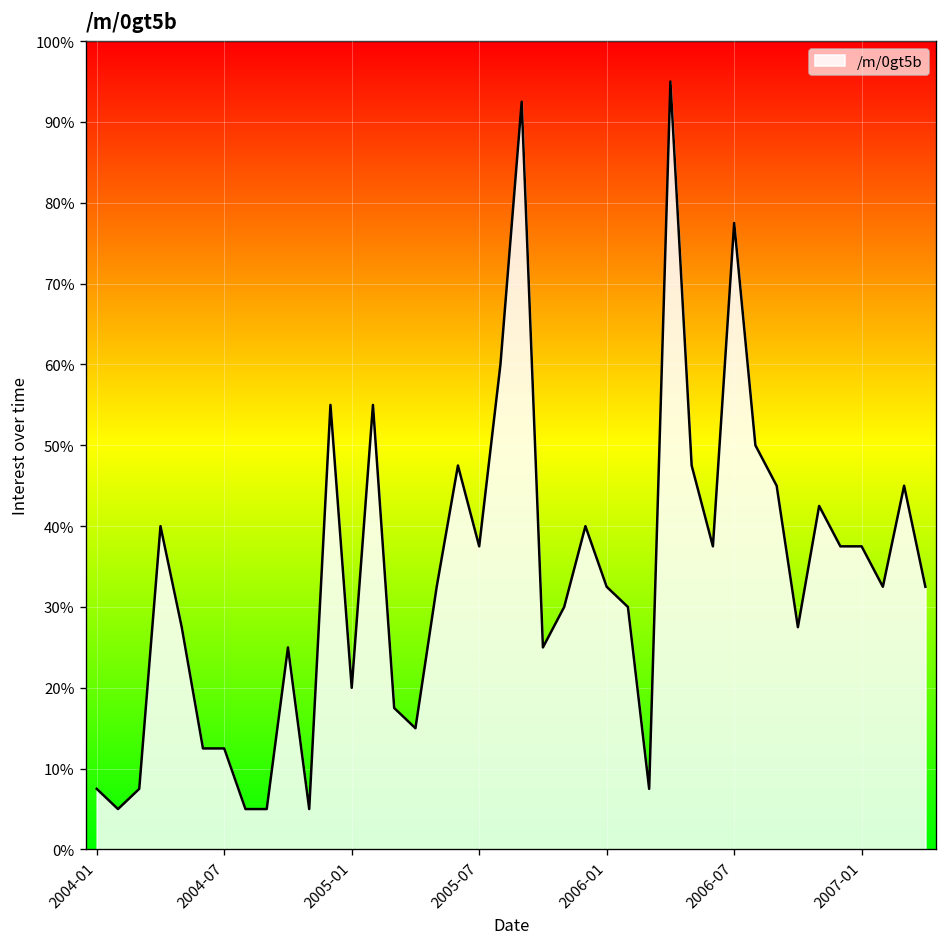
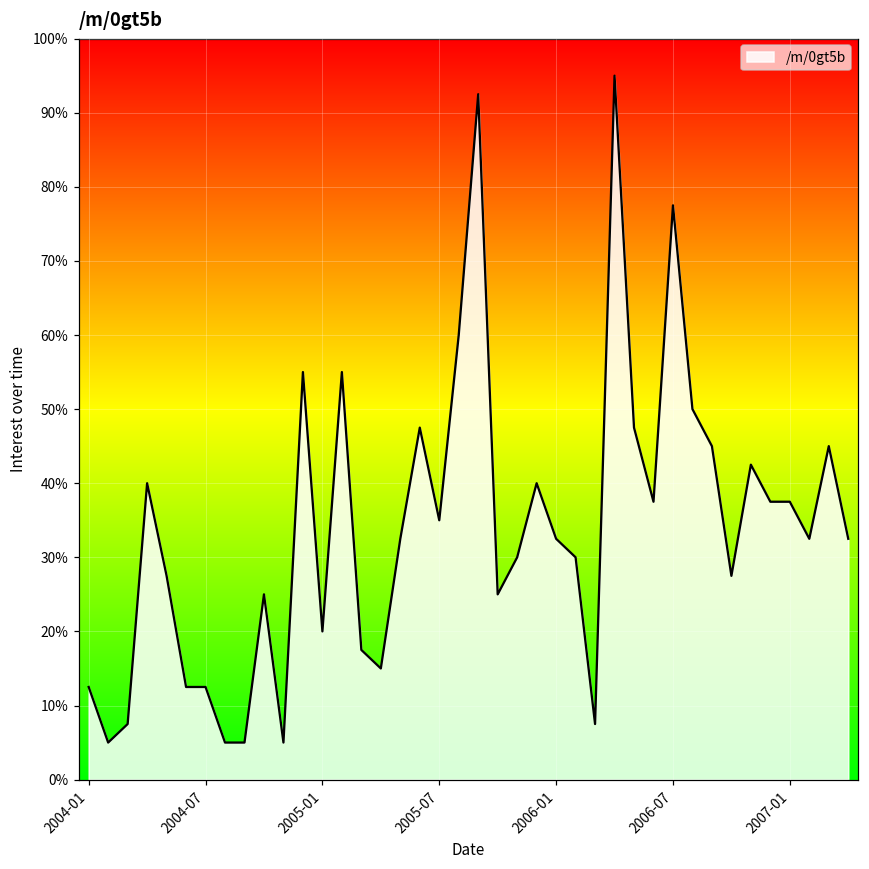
2004-01: 8% -> 13%
2005-07: 38% -> 35%
